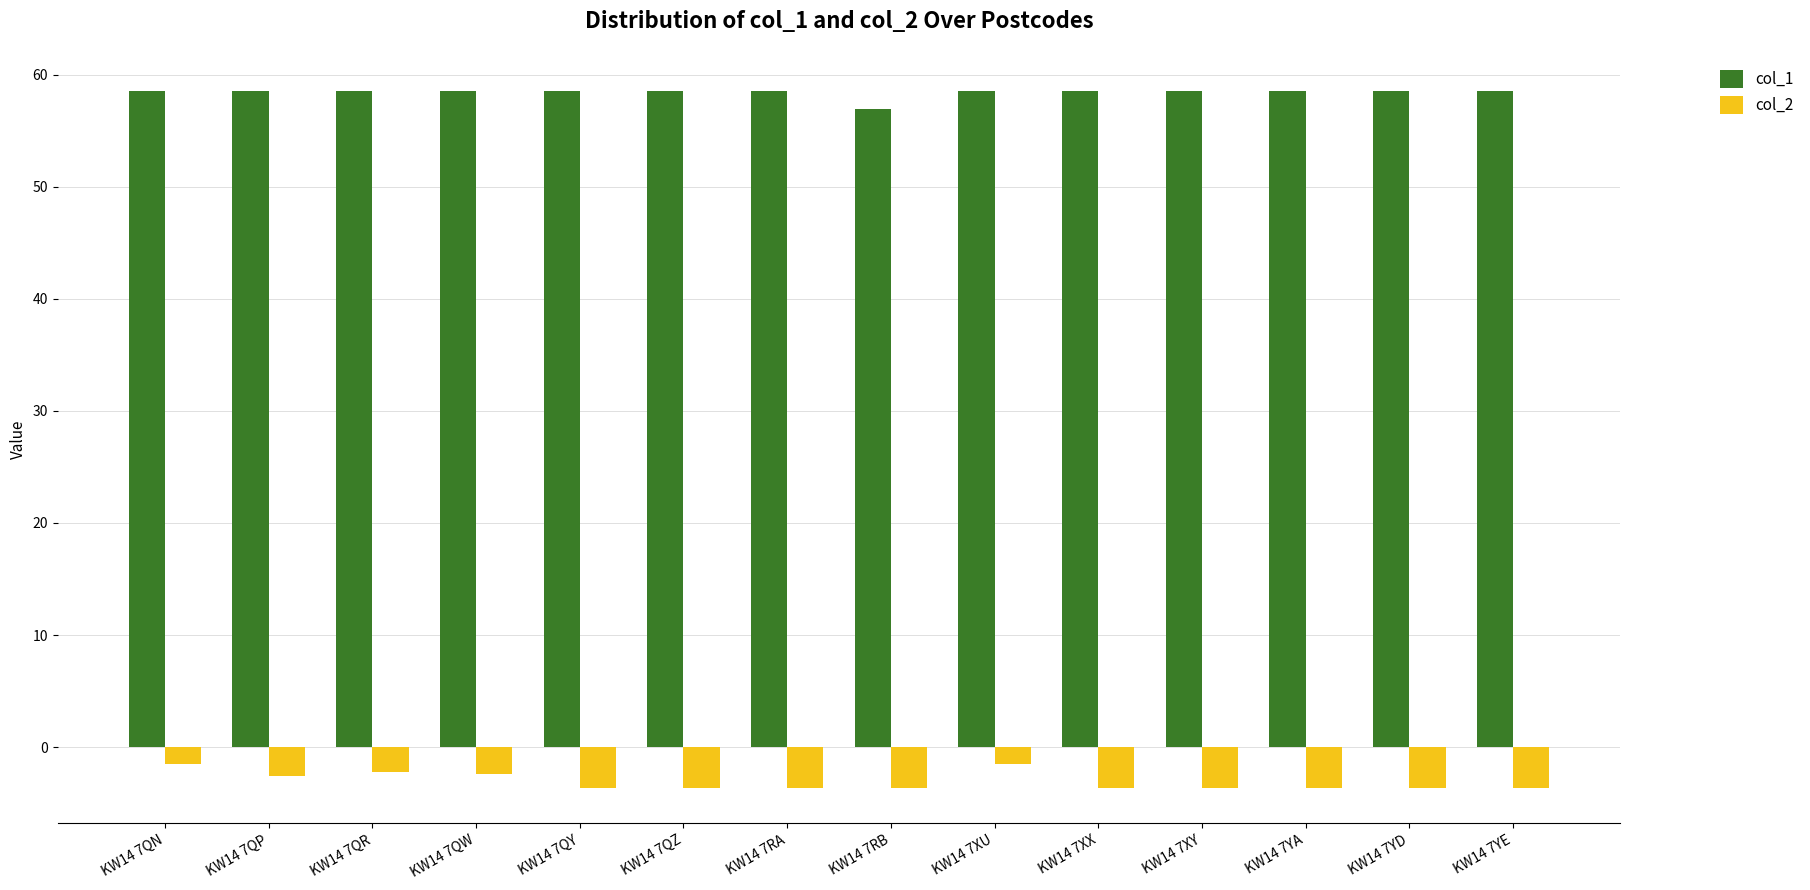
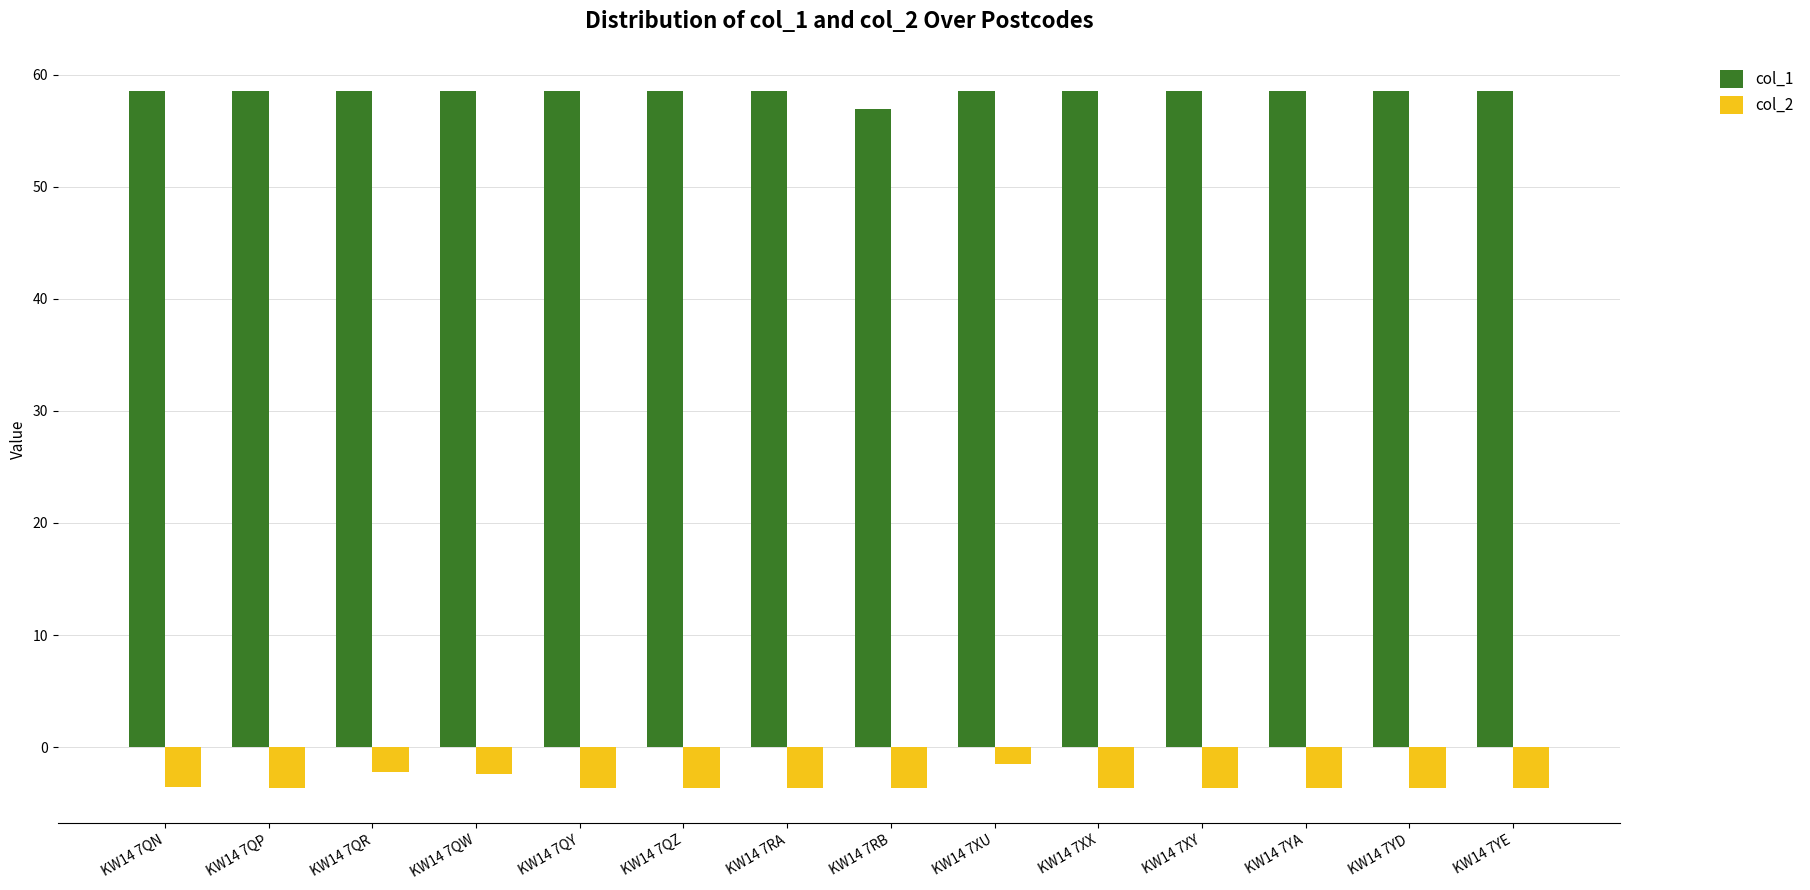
col_2, KW14 7QN: -1.5 -> -3.6
col_2, KW14 7QP: -2.6 -> -3.6
